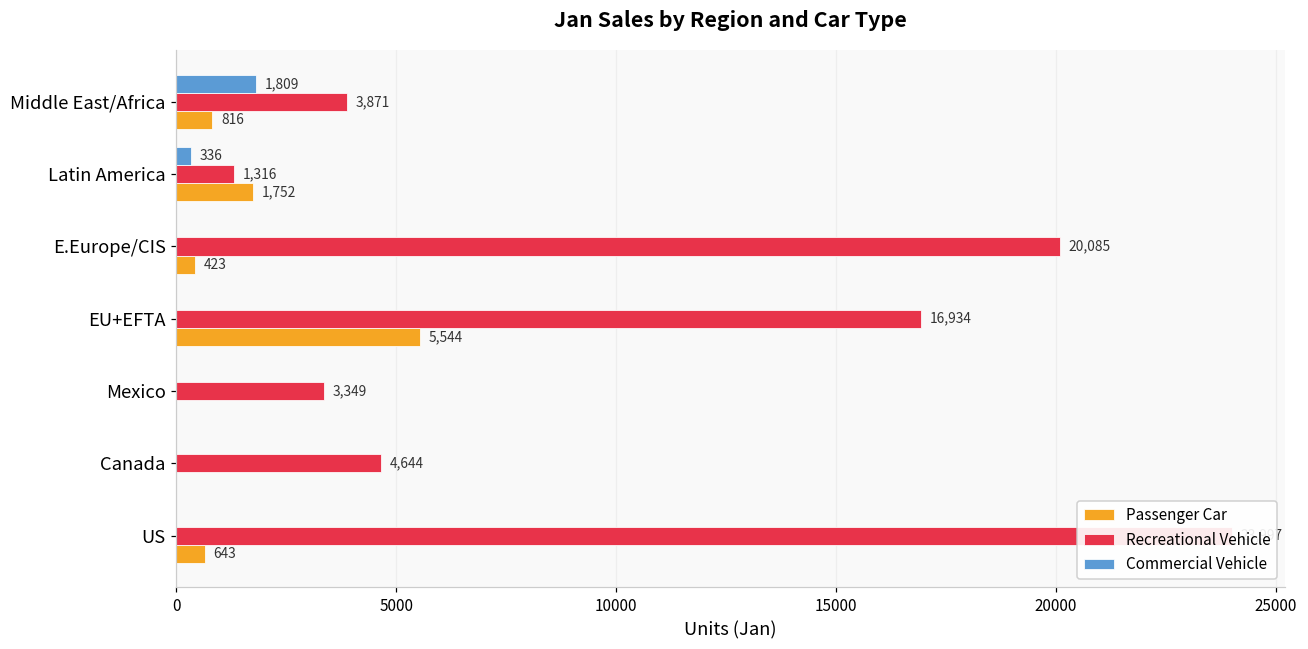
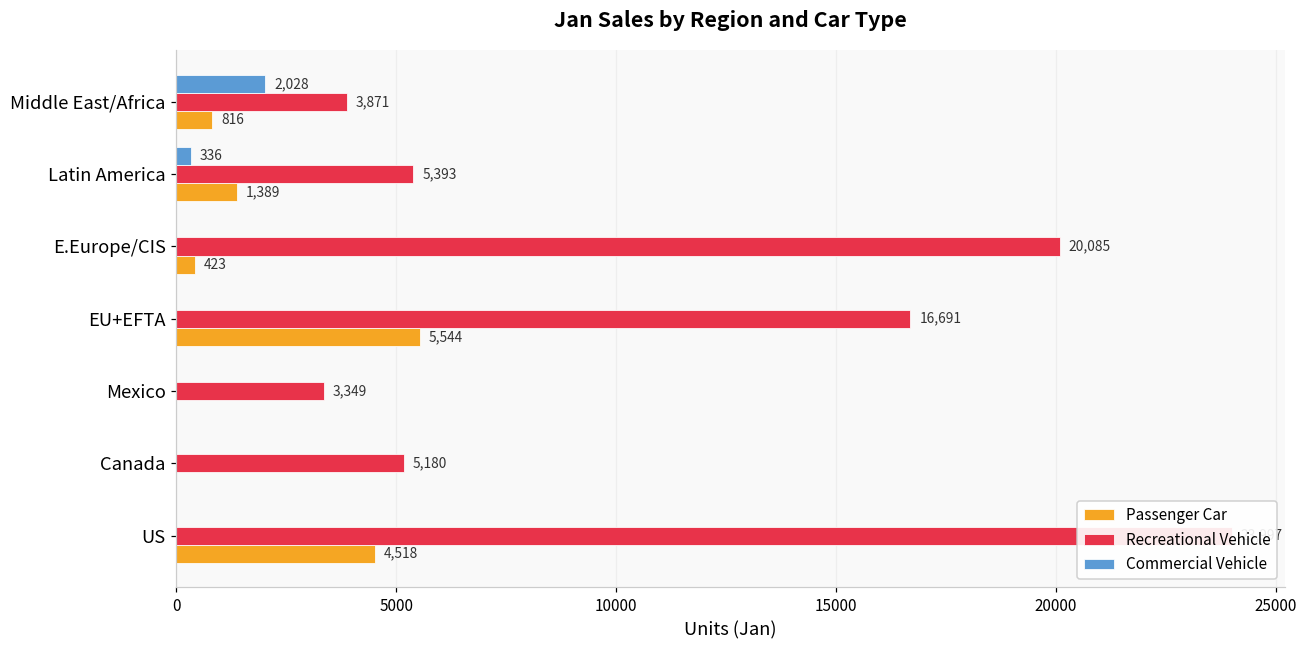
Commercial Vehicle, Middle East/Africa: 1,809 -> 2,028
Recreational Vehicle, Latin America: 1,316 -> 5,393
Passenger Car, Latin America: 1,752 -> 1,389
Recreational Vehicle, EU+EFTA: 16,934 -> 16,691
Recreational Vehicle, Canada: 4,644 -> 5,180
Passenger Car, US: 643 -> 4,518
